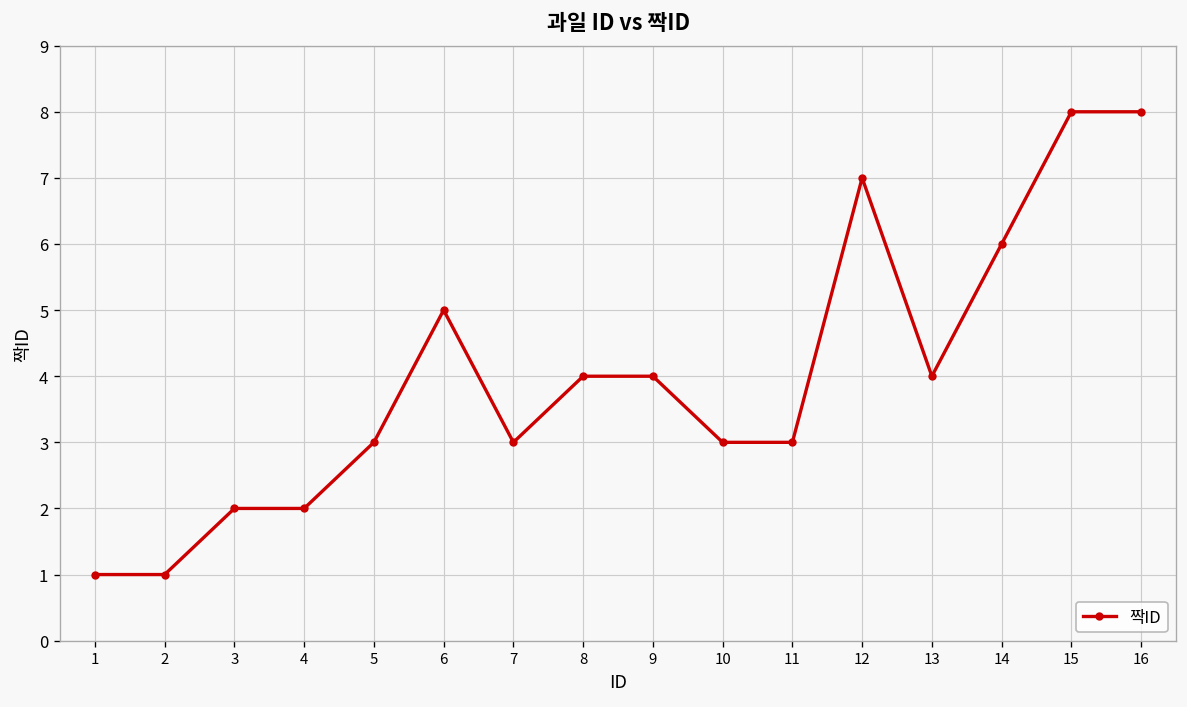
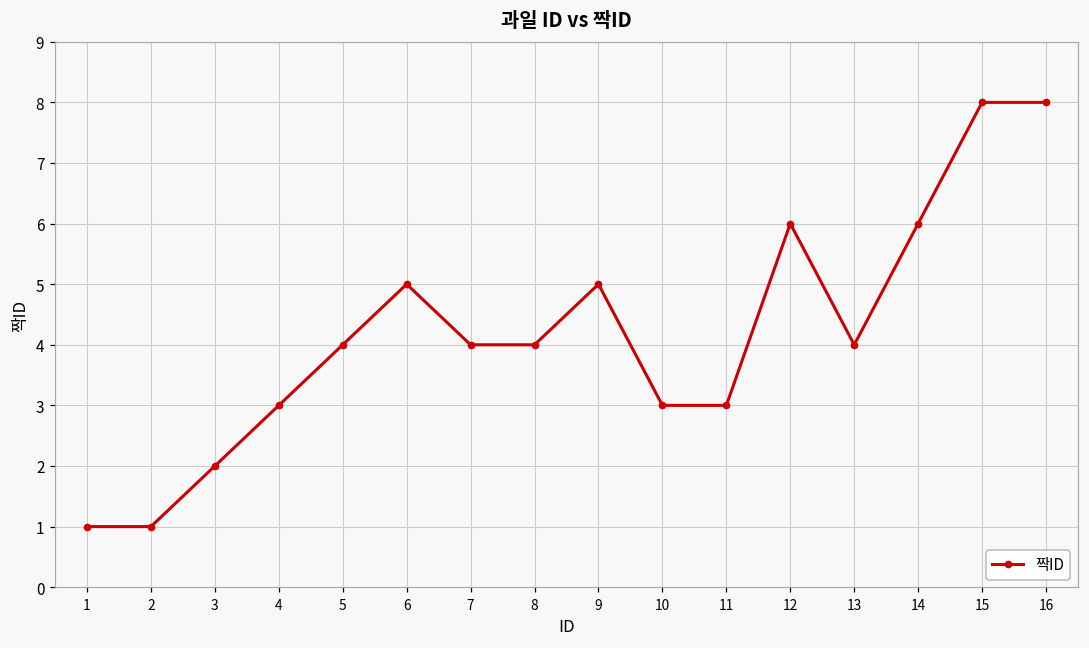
4: 2 -> 3
5: 3 -> 4
7: 3 -> 4
9: 4 -> 5
12: 7 -> 6
